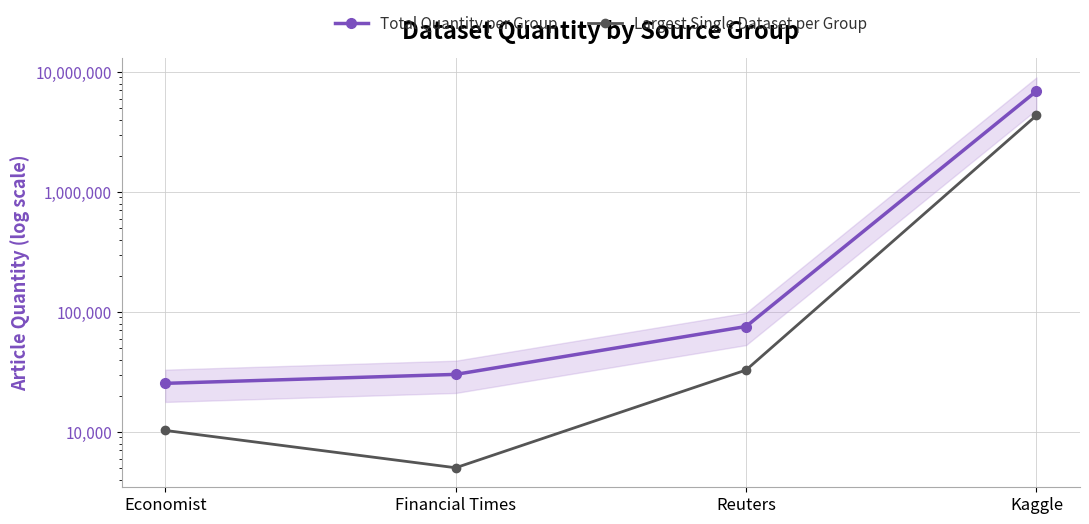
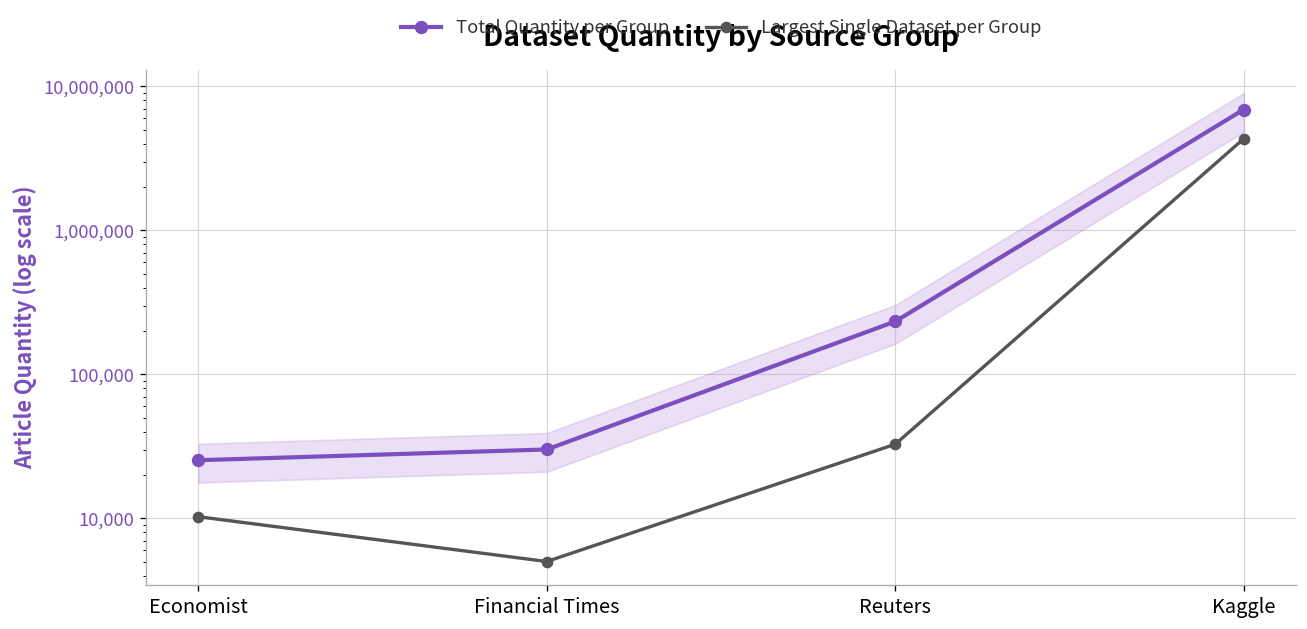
Total Quantity per Group, Reuters: 80,000 -> 230,000
